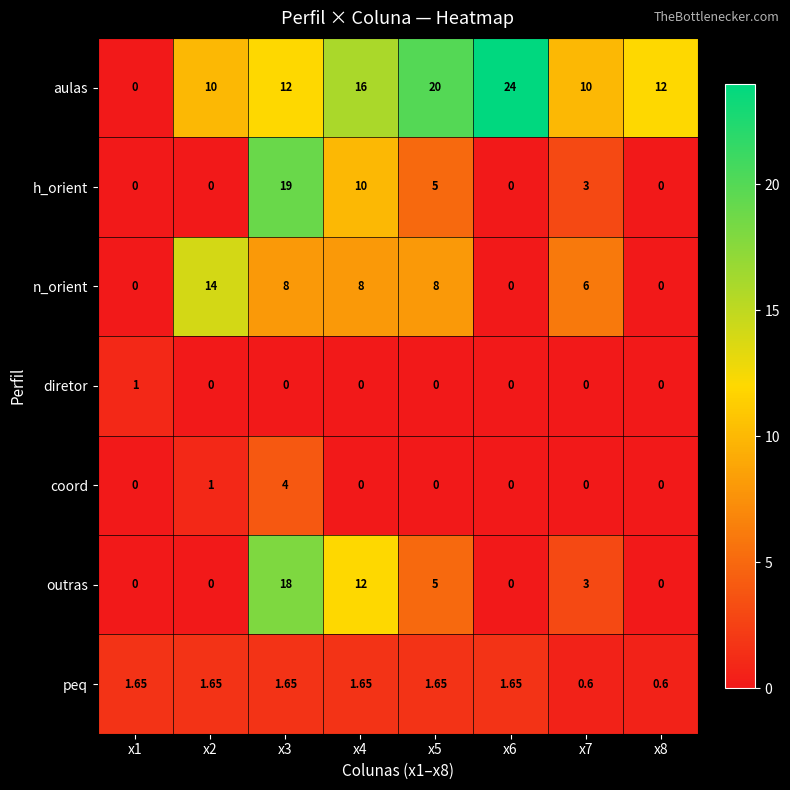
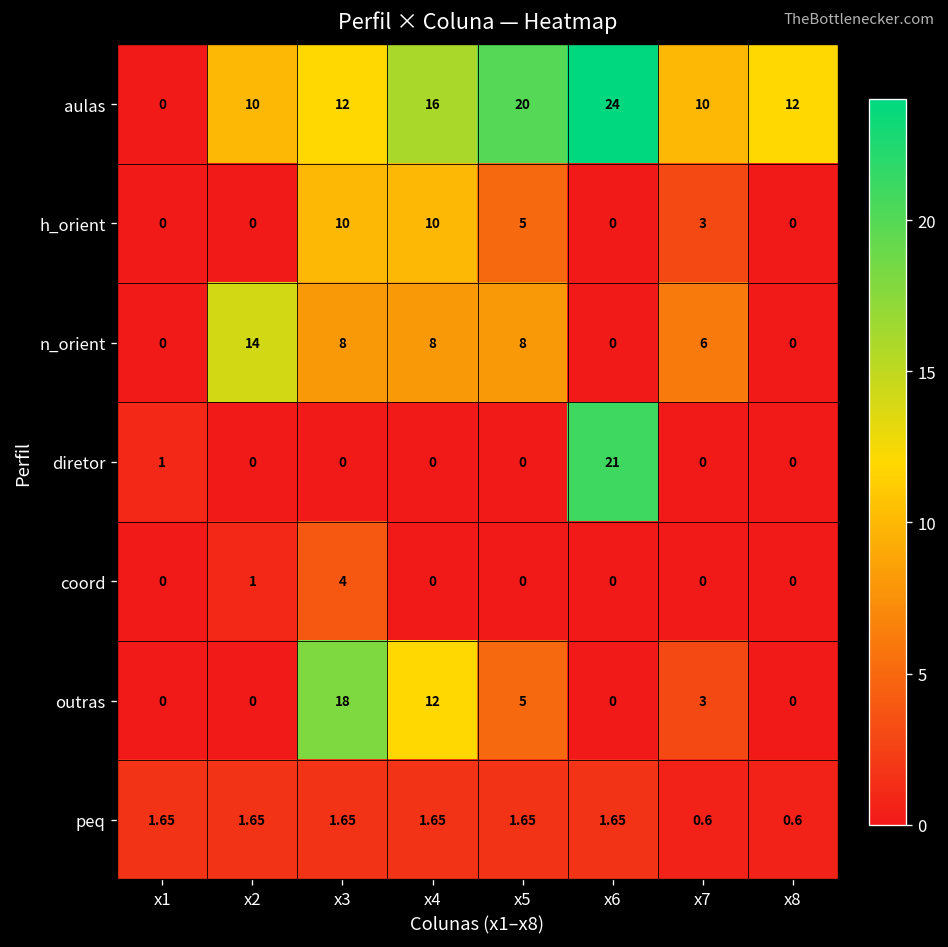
h_orient, x3: 19 -> 10
diretor, x6: 0 -> 21
